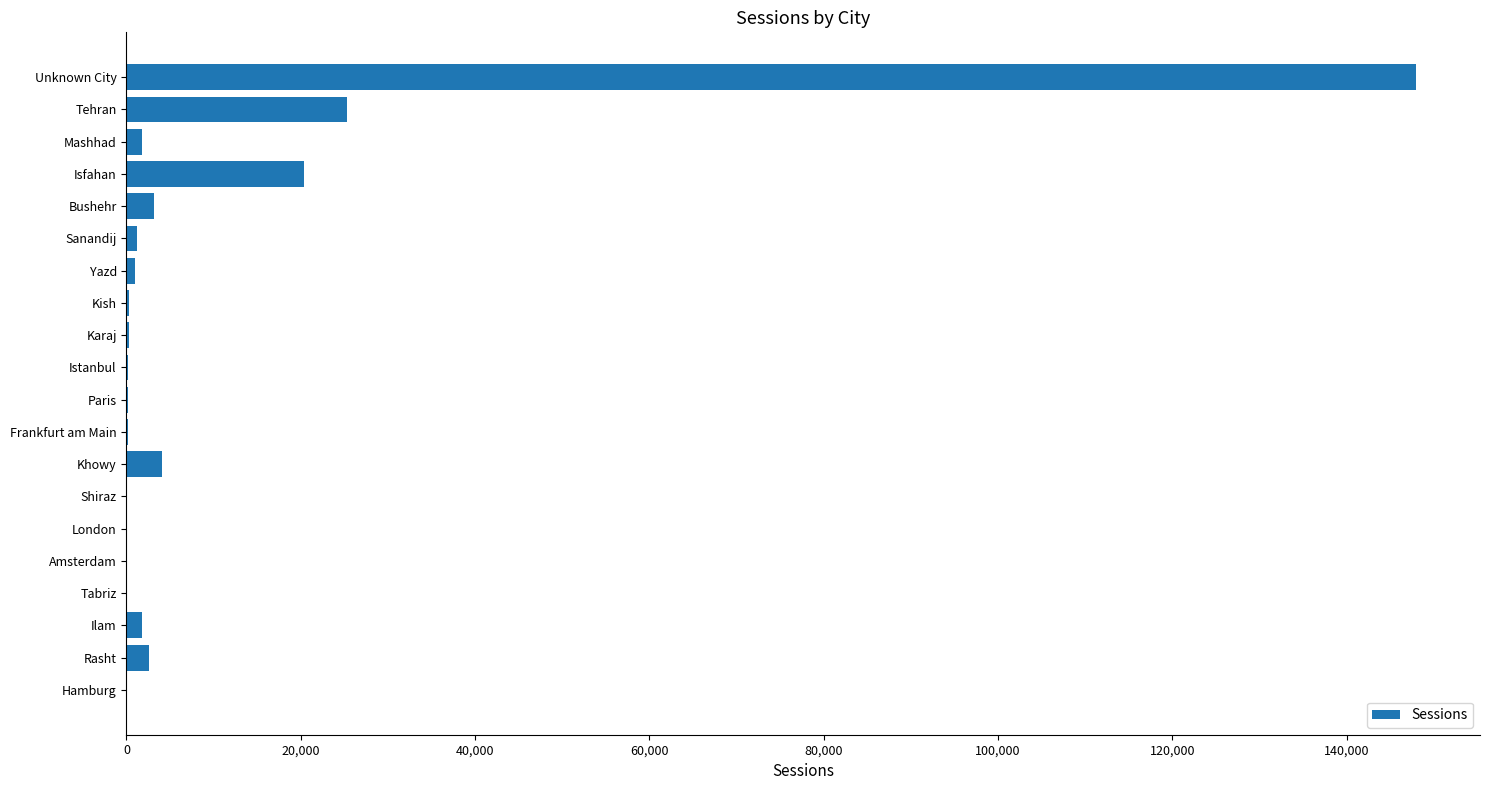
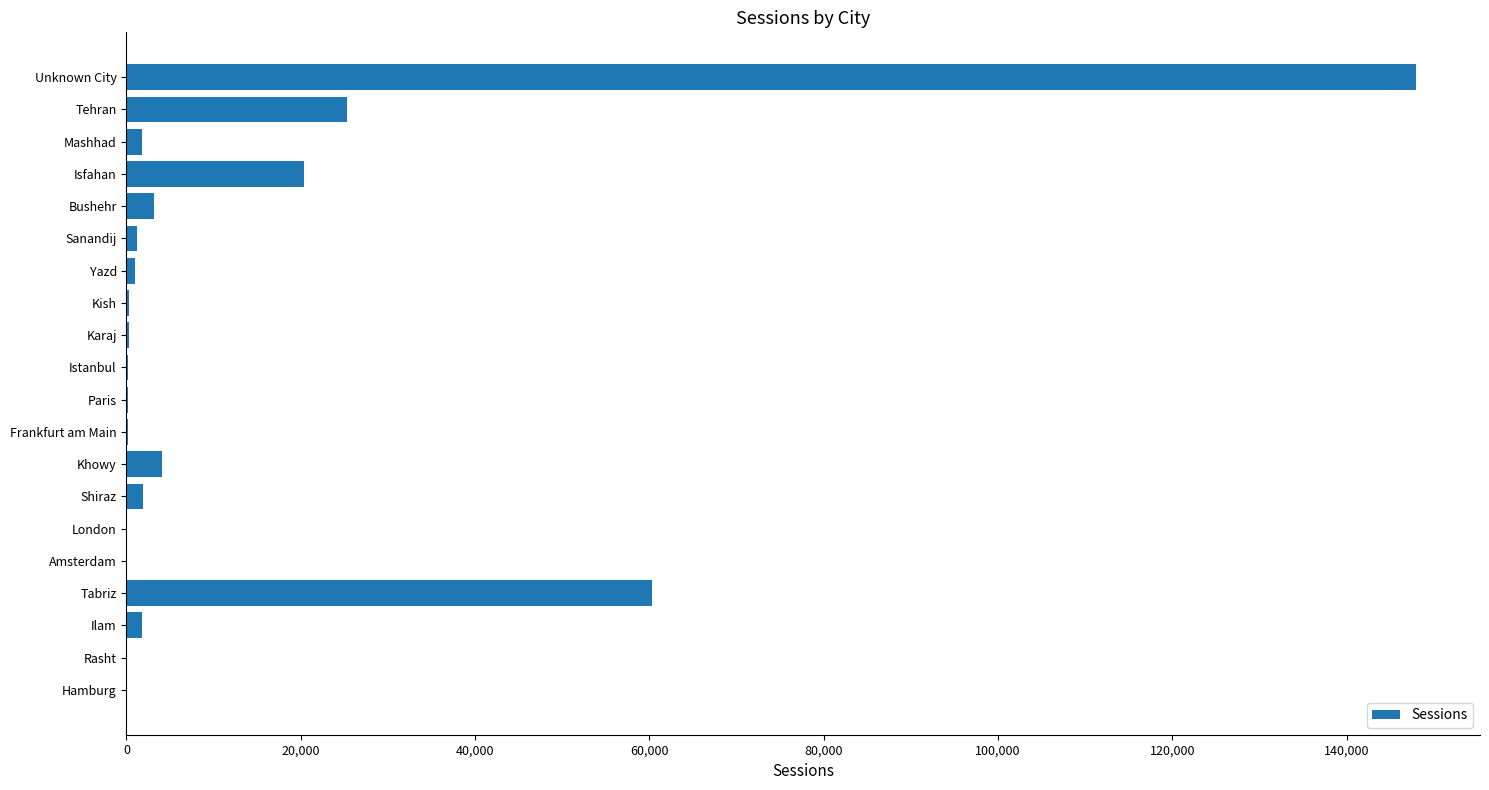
Shiraz: 0 -> 2,000
Tabriz: 0 -> 60,000
Rasht: 3,000 -> 0
